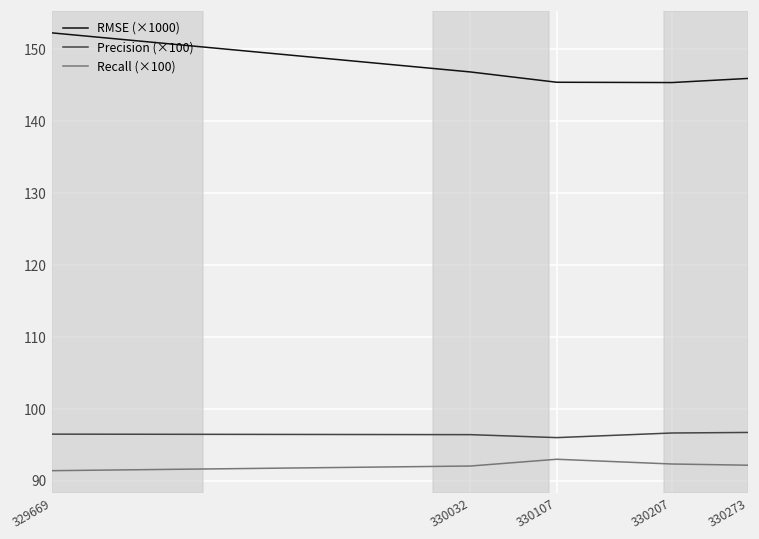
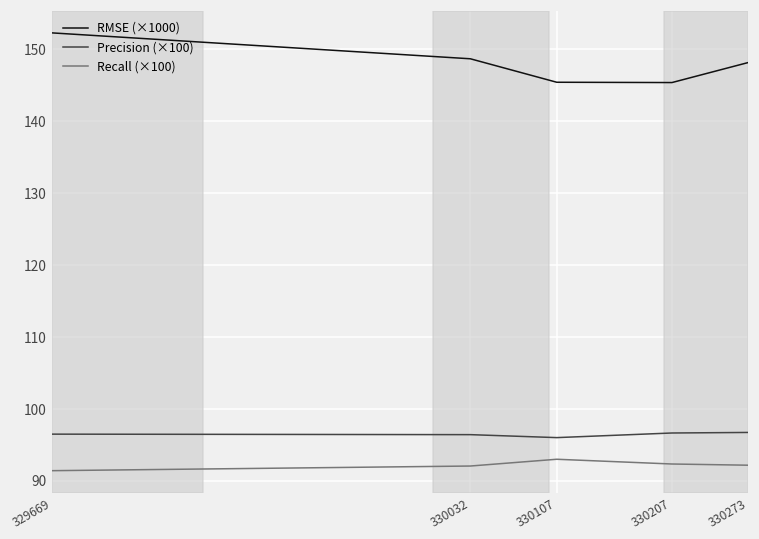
RMSE (×1000), 330032: 147 -> 149
RMSE (×1000), 330273: 146 -> 148
